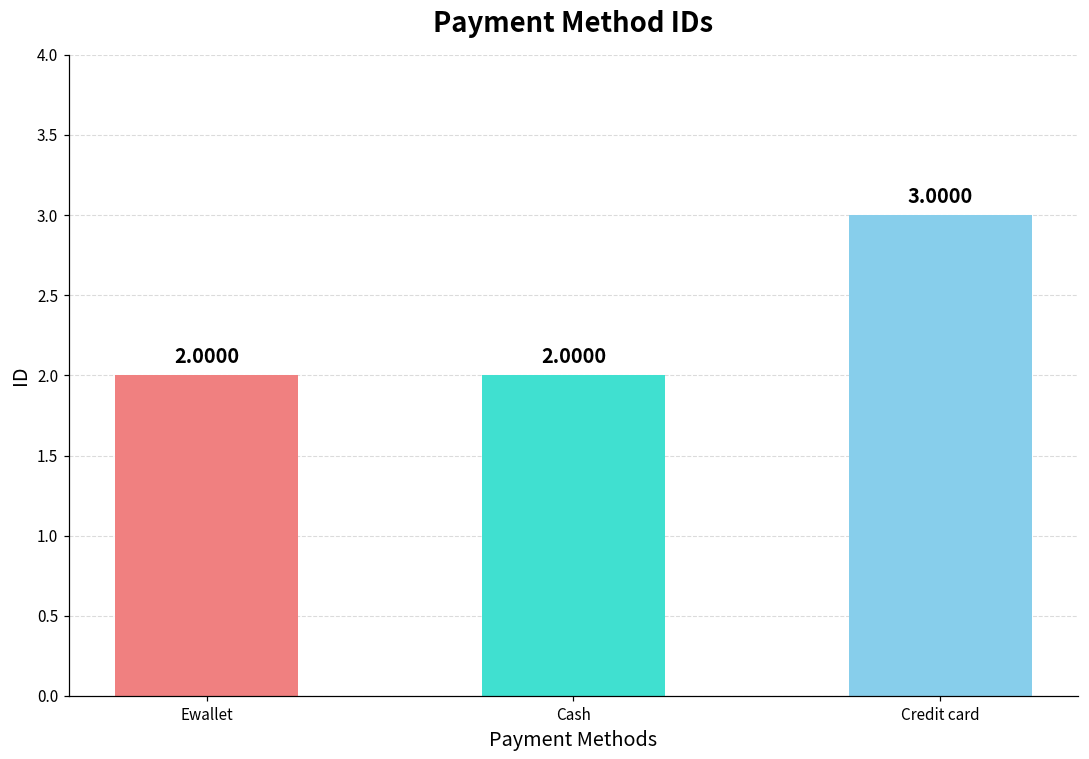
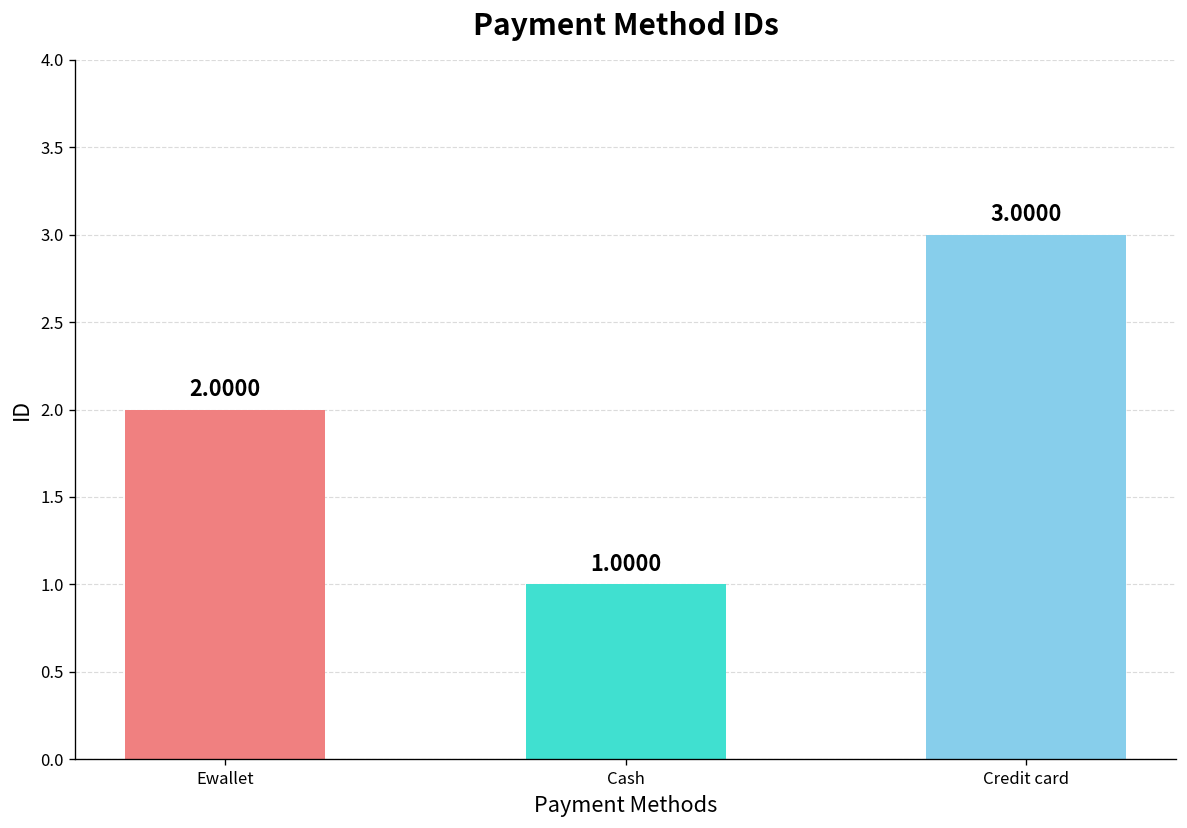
Cash: 2.0000 -> 1.0000
